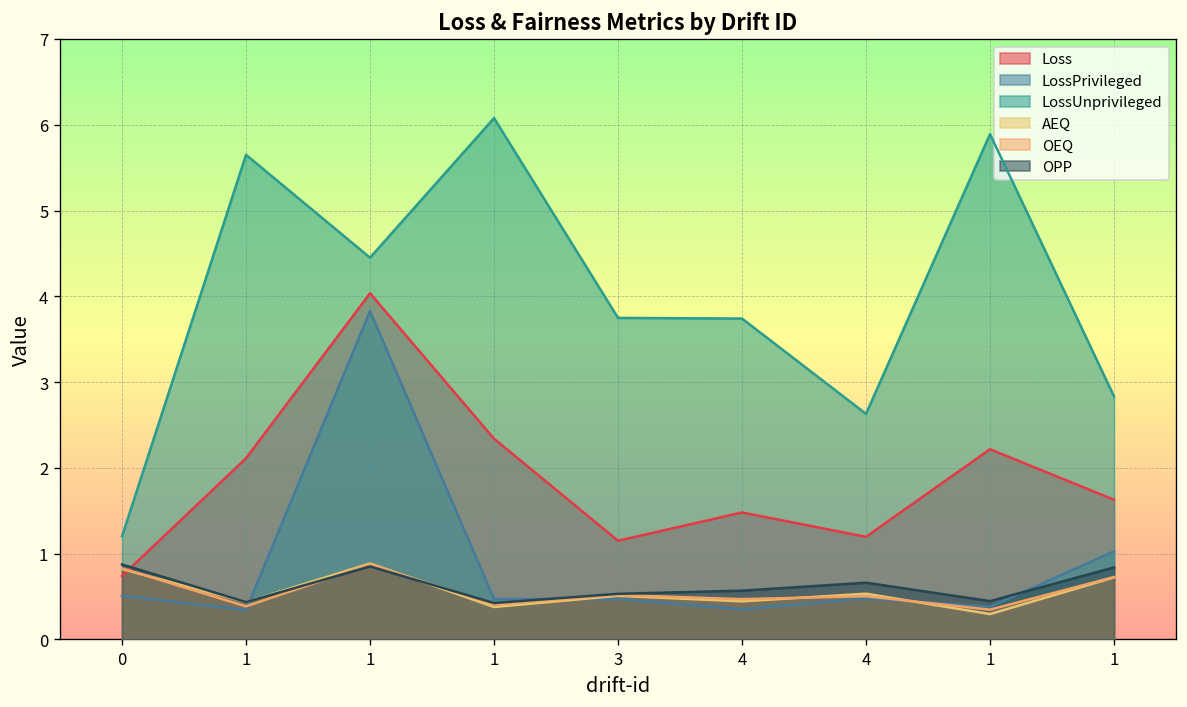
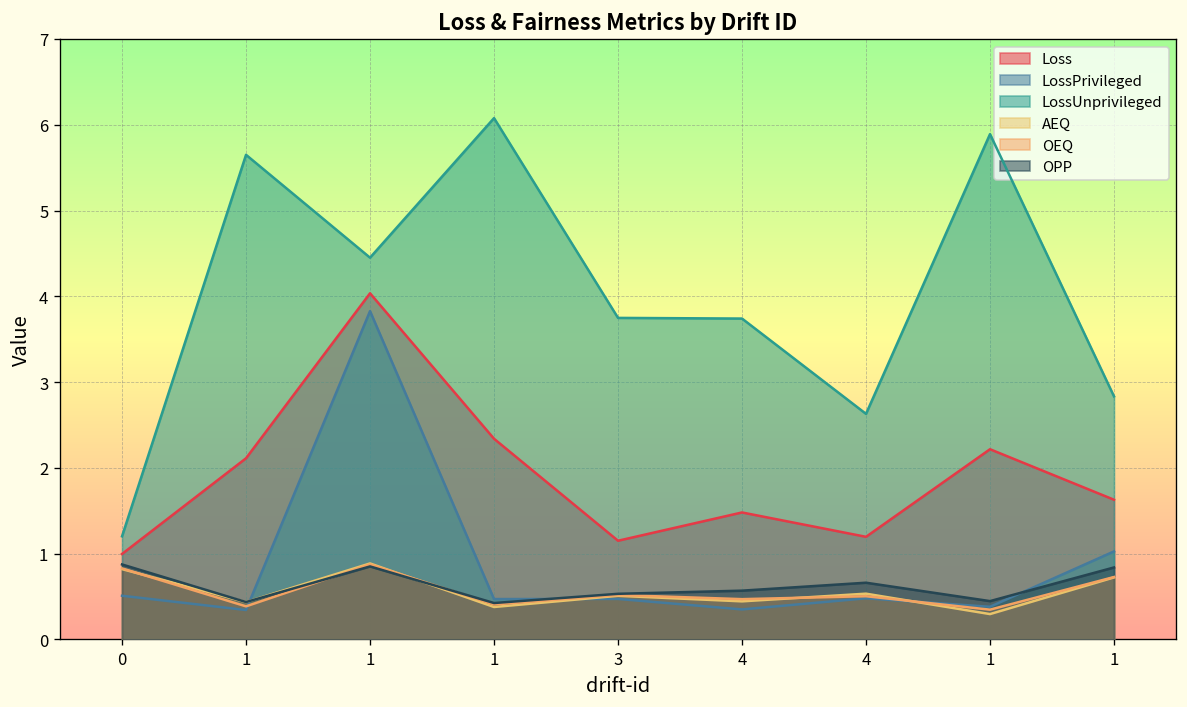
Loss, 0: 0.7 -> 1.0
